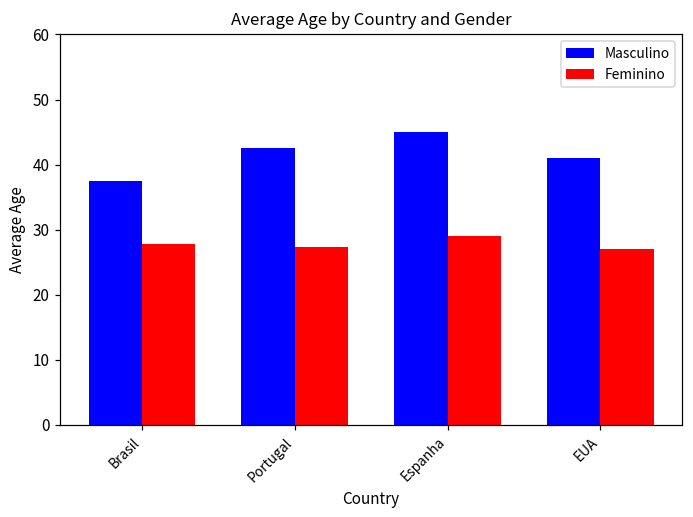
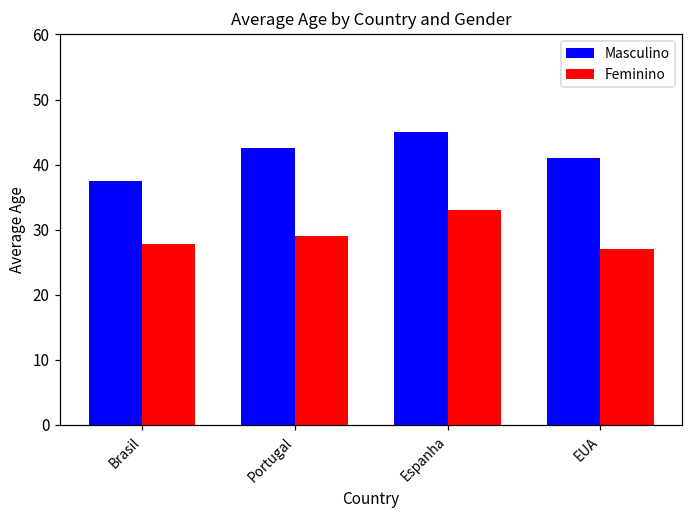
Feminino, Portugal: 27 -> 29
Feminino, Espanha: 29 -> 33
